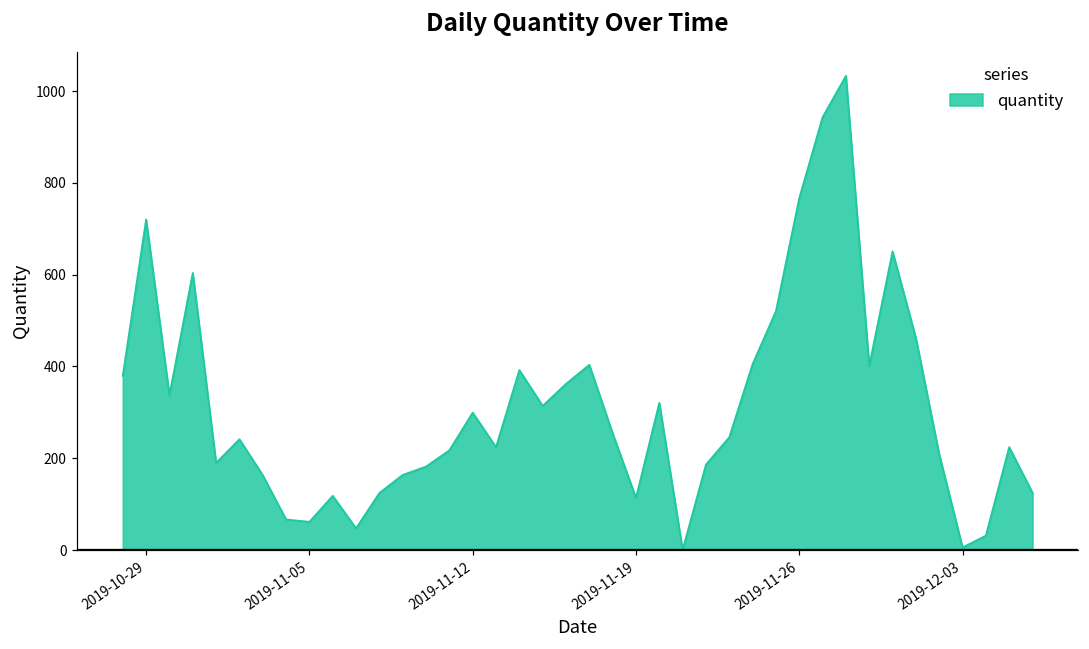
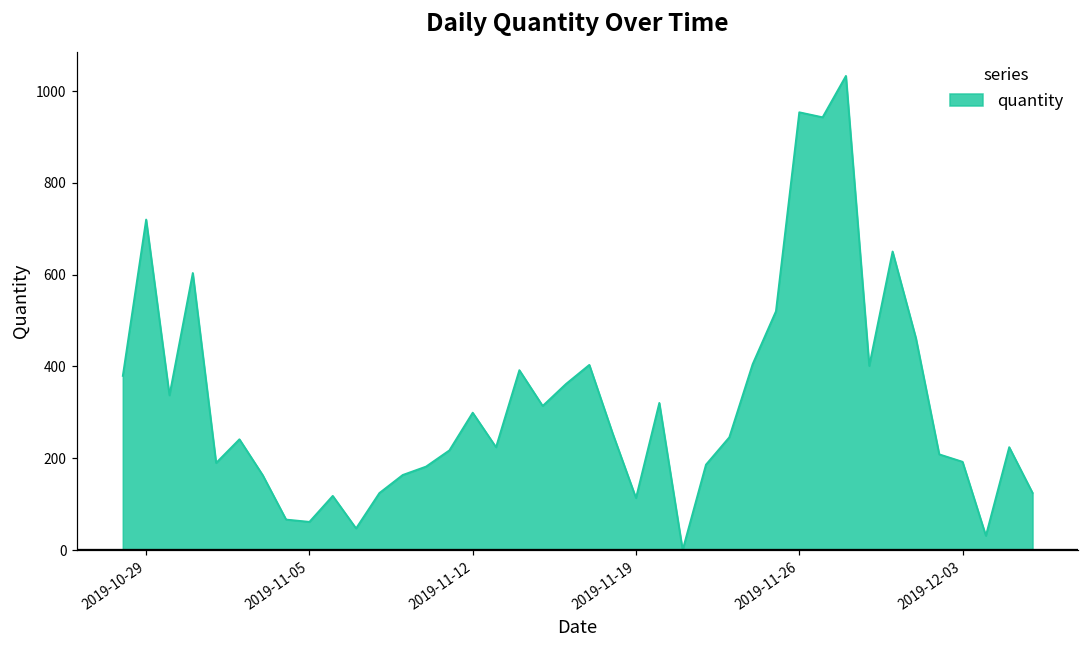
2019-11-26: 770 -> 950
2019-12-03: 10 -> 190
